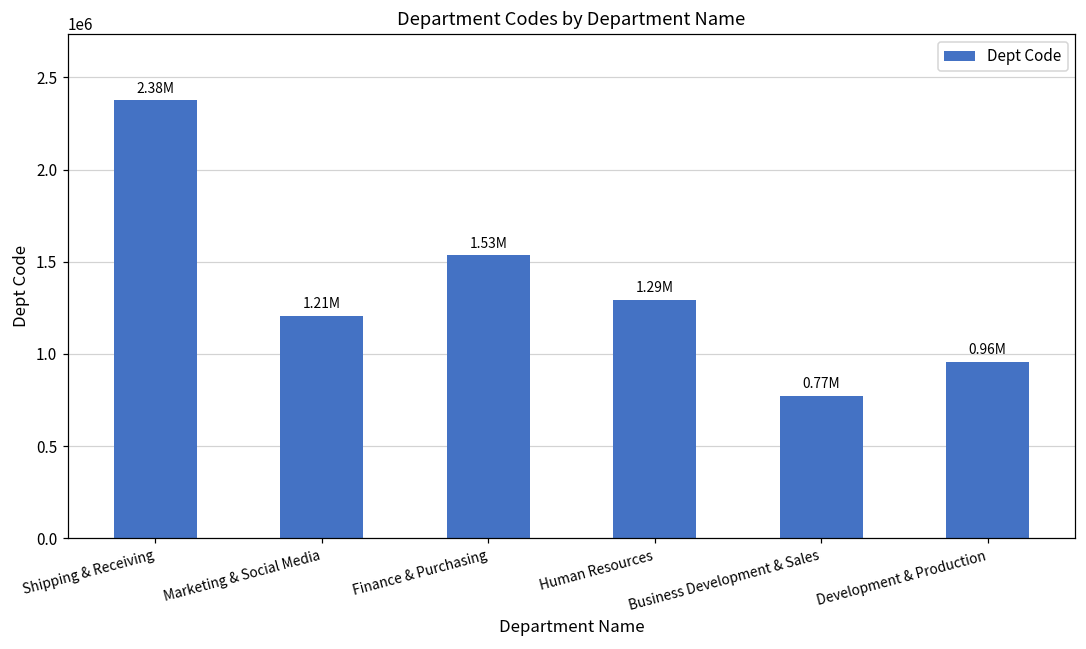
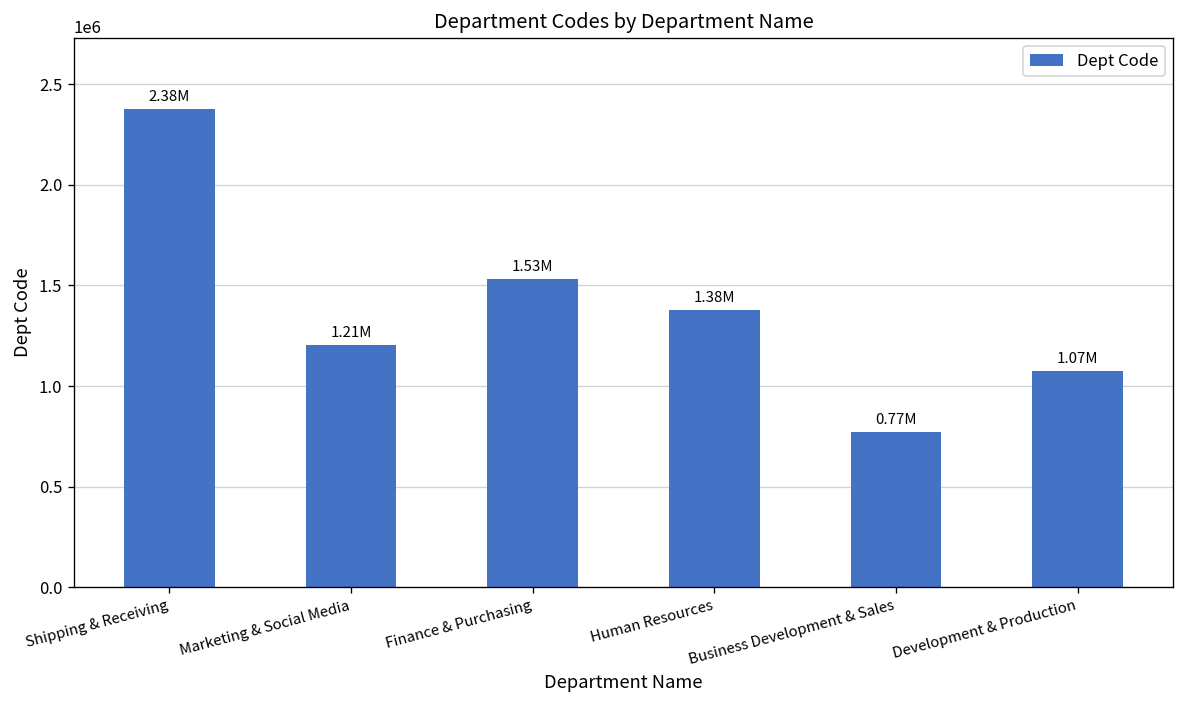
Human Resources: 1.29M -> 1.38M
Development & Production: 0.96M -> 1.07M
